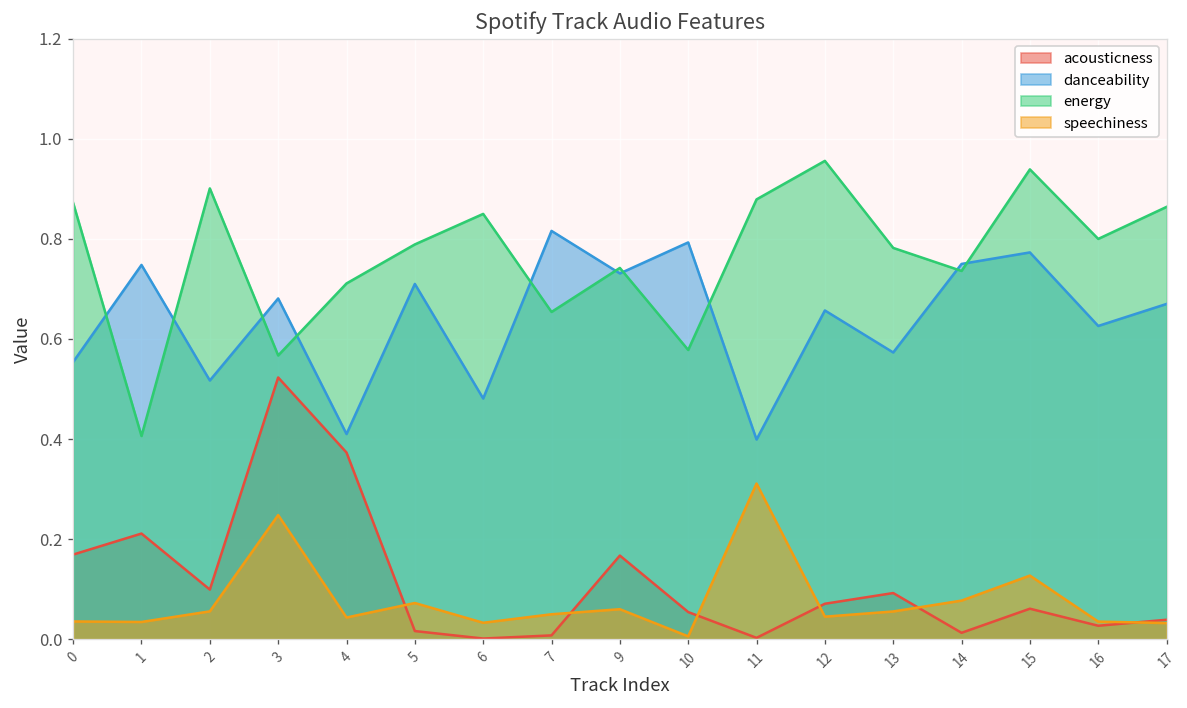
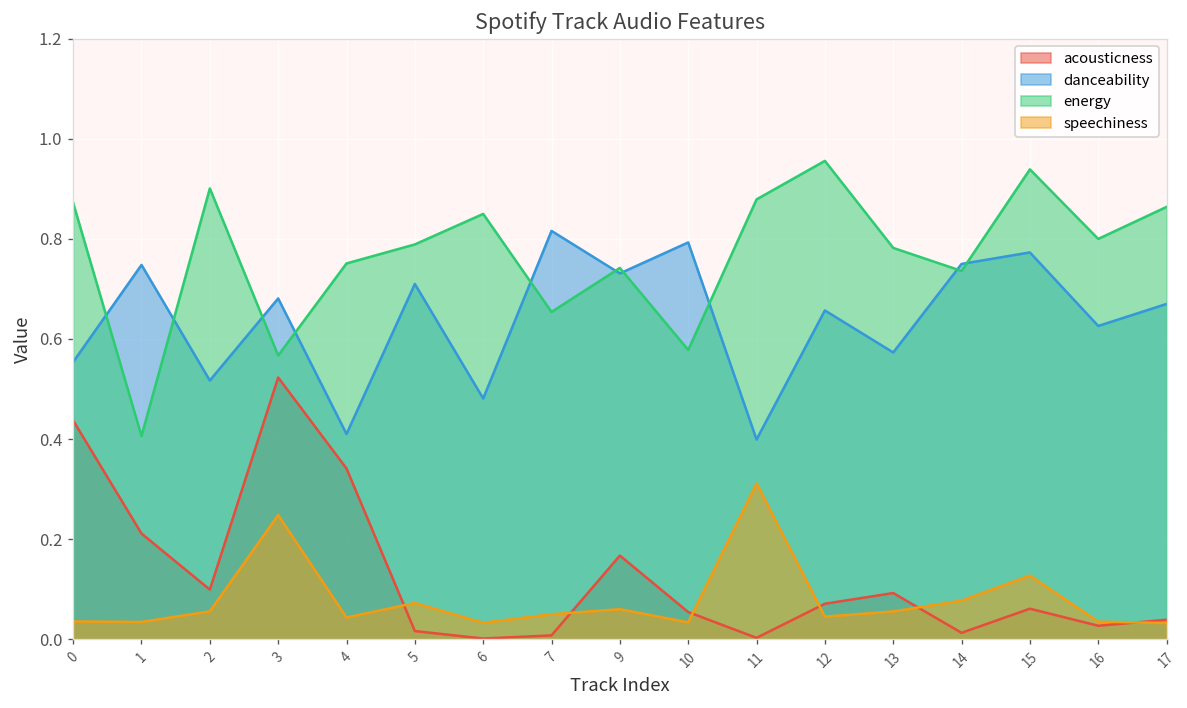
acousticness, 0: 0.17 -> 0.44
acousticness, 4: 0.37 -> 0.34
energy, 4: 0.71 -> 0.75
speechiness, 10: 0.01 -> 0.03
